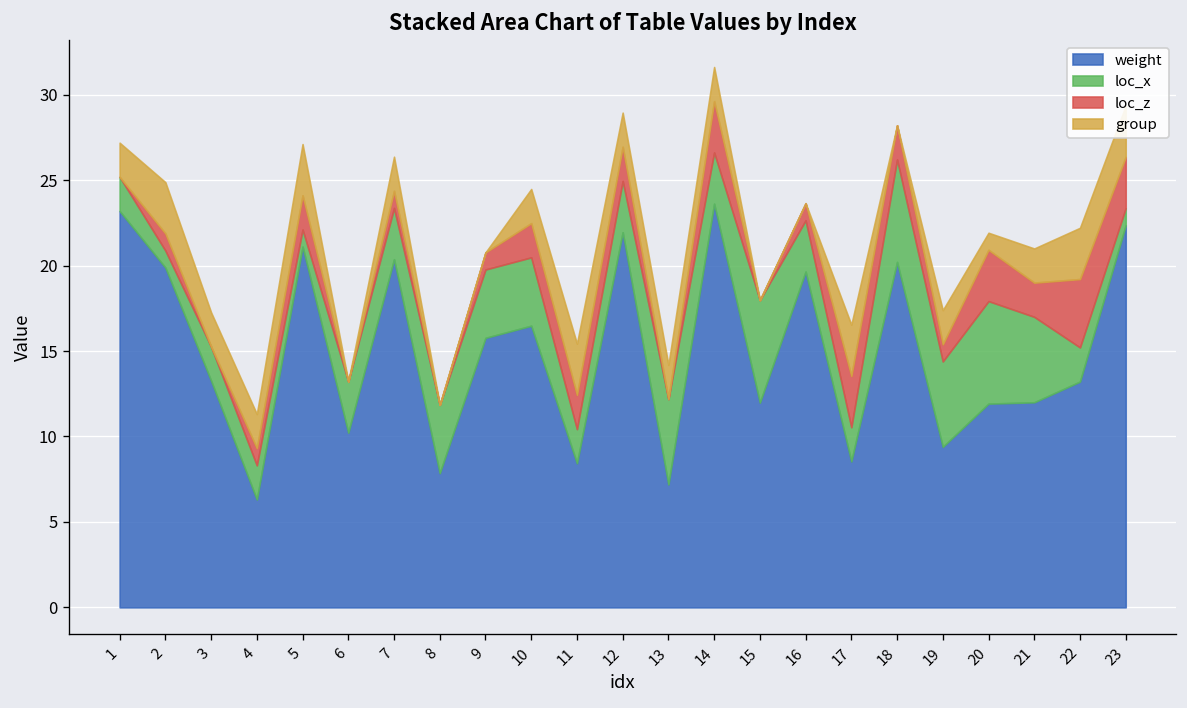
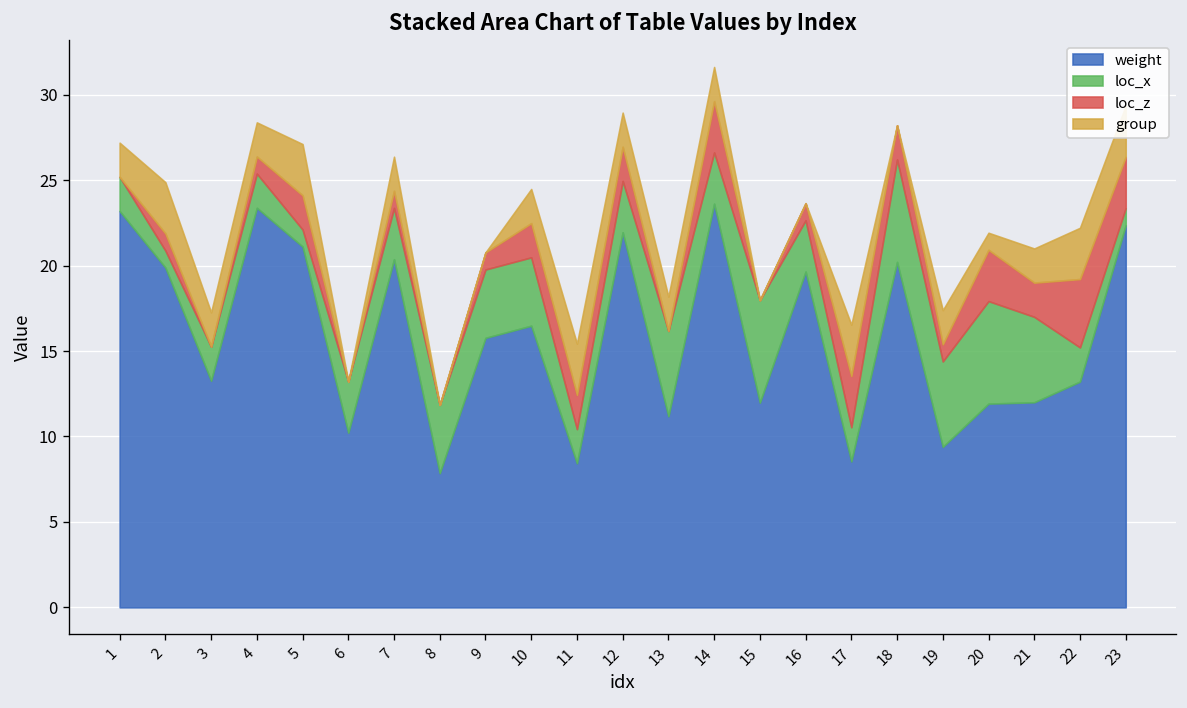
weight, 4: 6.3 -> 23.4
weight, 13: 7.2 -> 11.2
